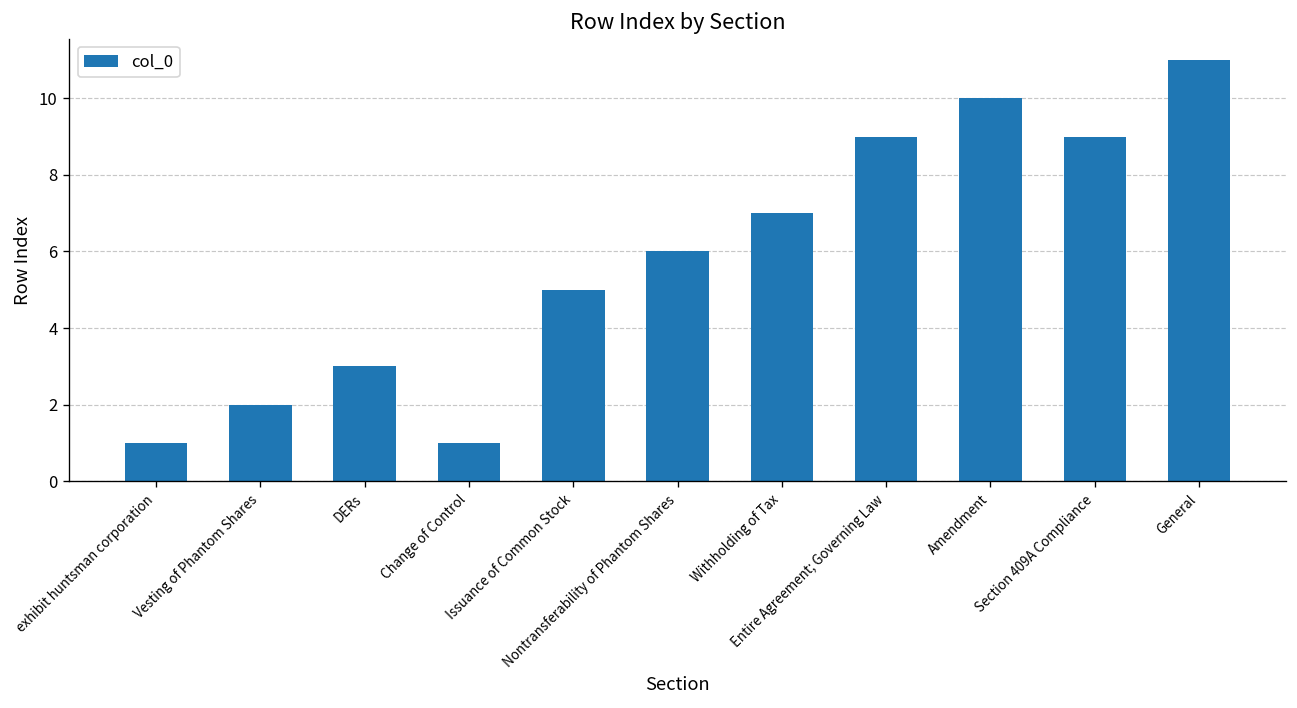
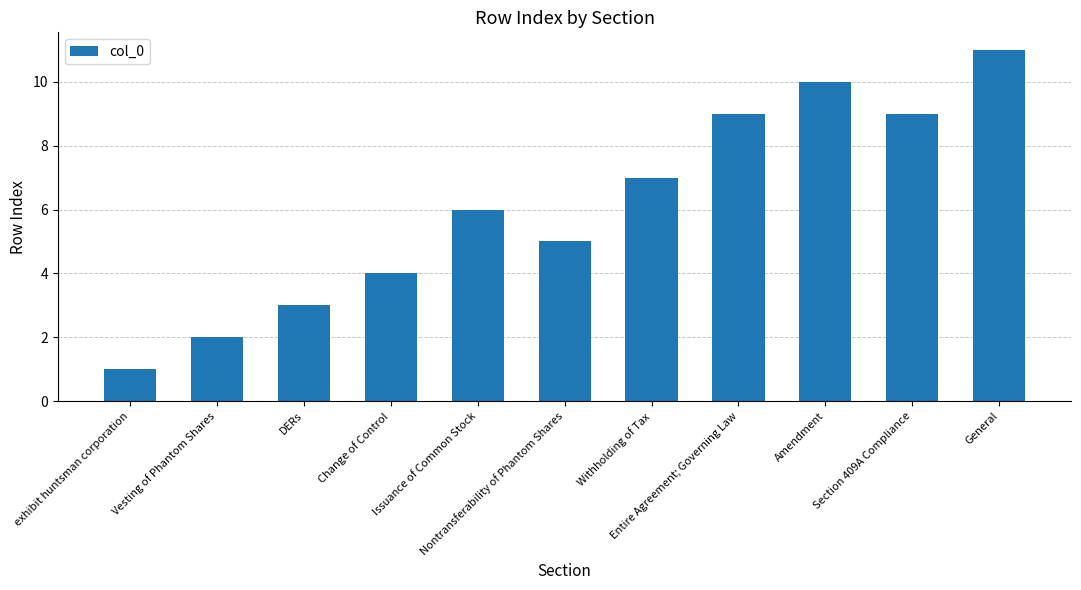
Change of Control: 1 -> 4
Issuance of Common Stock: 5 -> 6
Nontransferability of Phantom Shares: 6 -> 5
